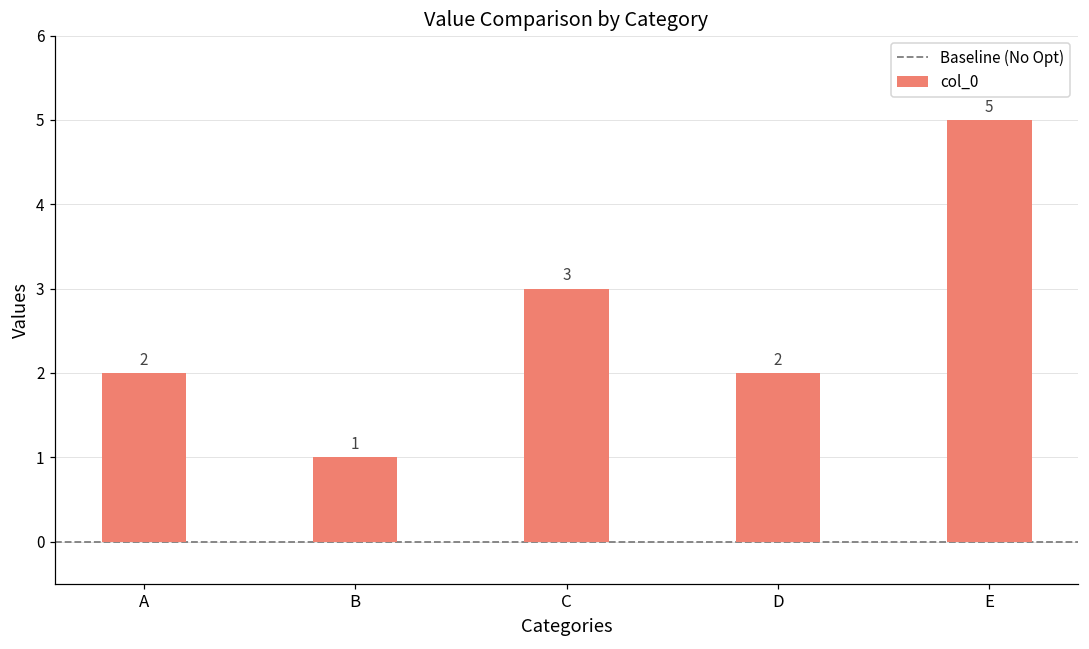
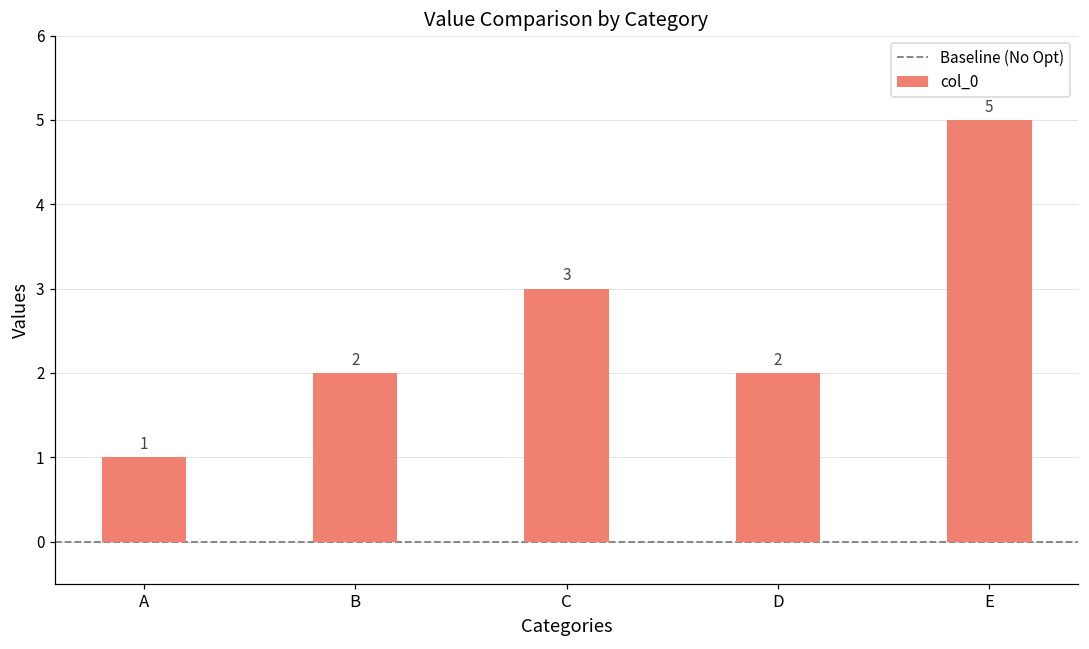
A: 2 -> 1
B: 1 -> 2
